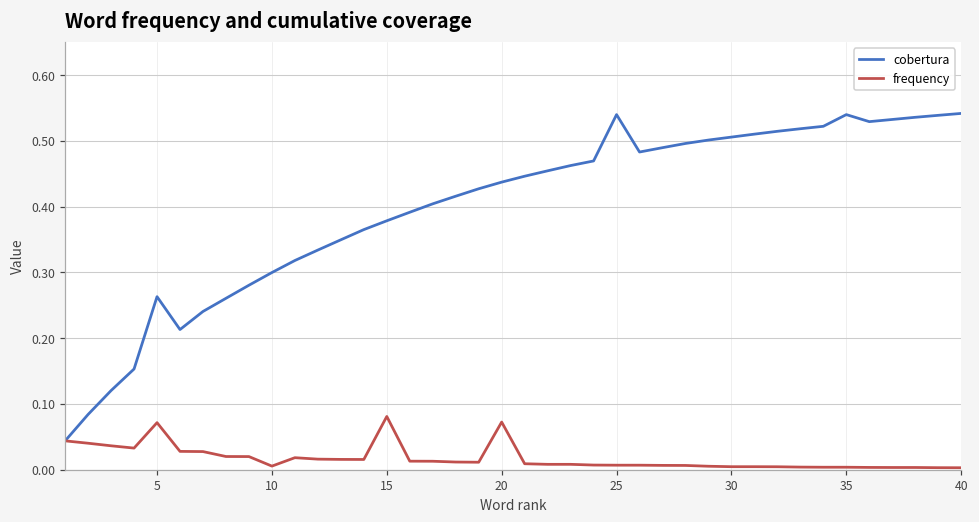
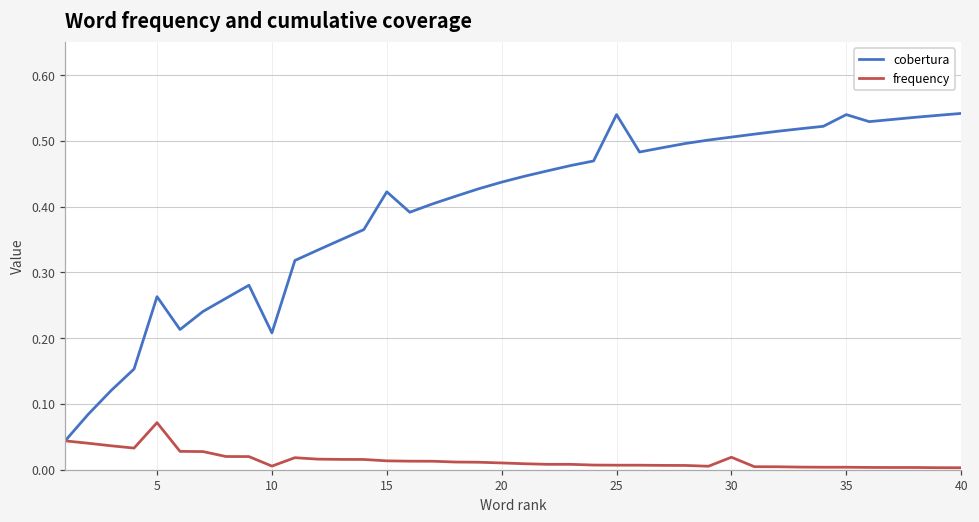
cobertura, 10: 0.30 -> 0.21
cobertura, 15: 0.38 -> 0.42
frequency, 15: 0.08 -> 0.01
frequency, 20: 0.07 -> 0.01
frequency, 30: 0.00 -> 0.02
